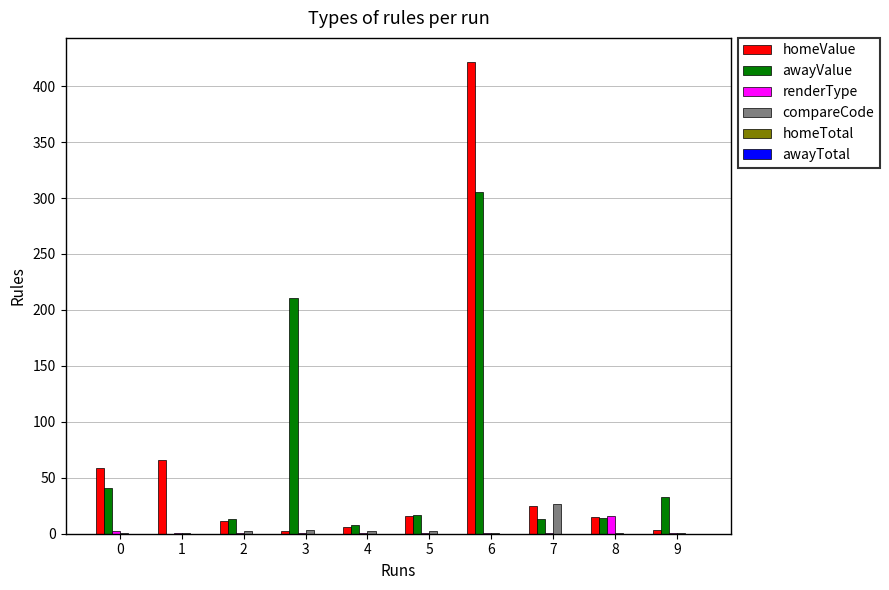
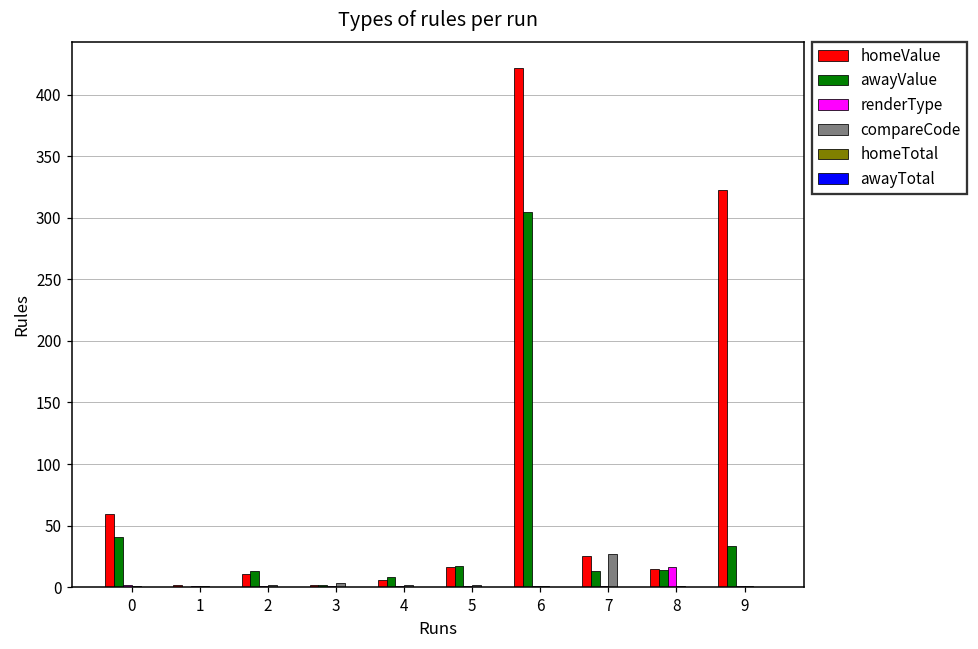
homeValue, 1: 66 -> 2
awayValue, 3: 211 -> 2
homeValue, 9: 3 -> 323
